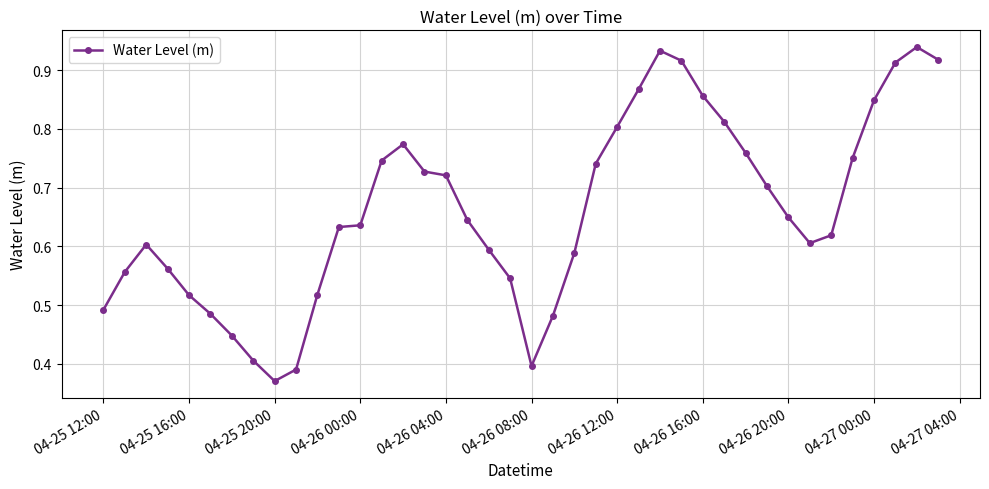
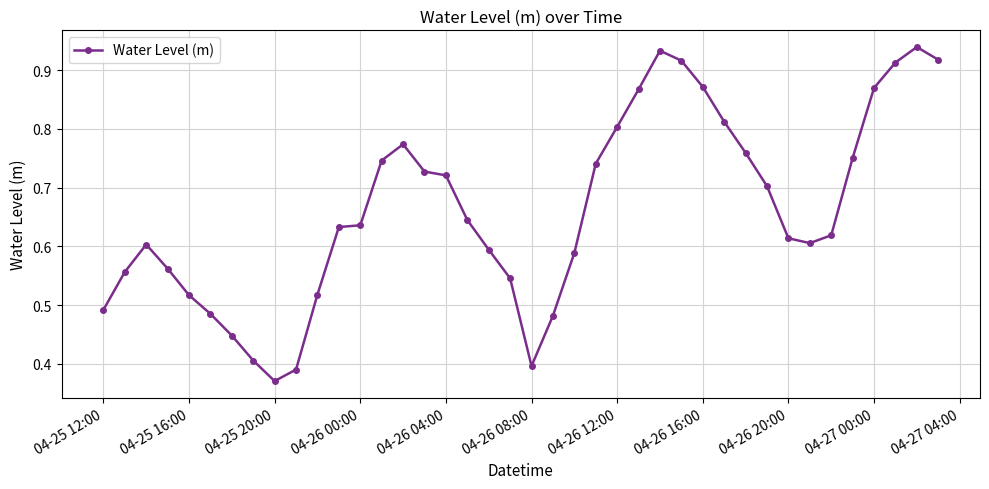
04-26 16:00: 0.86 -> 0.87
04-26 20:00: 0.65 -> 0.61
04-27 00:00: 0.85 -> 0.87
